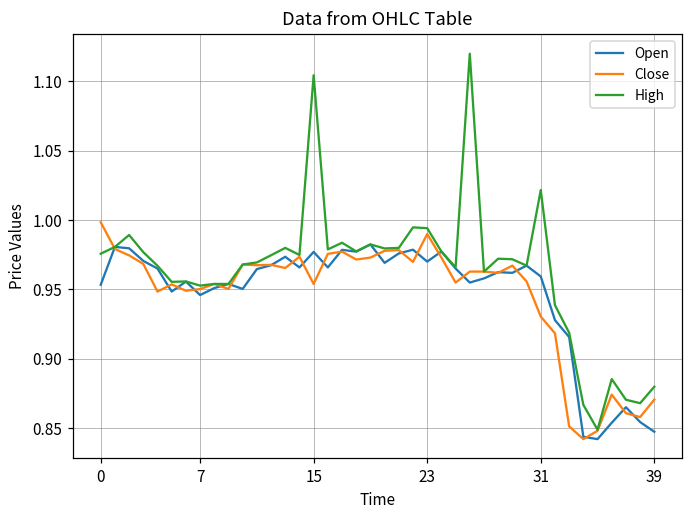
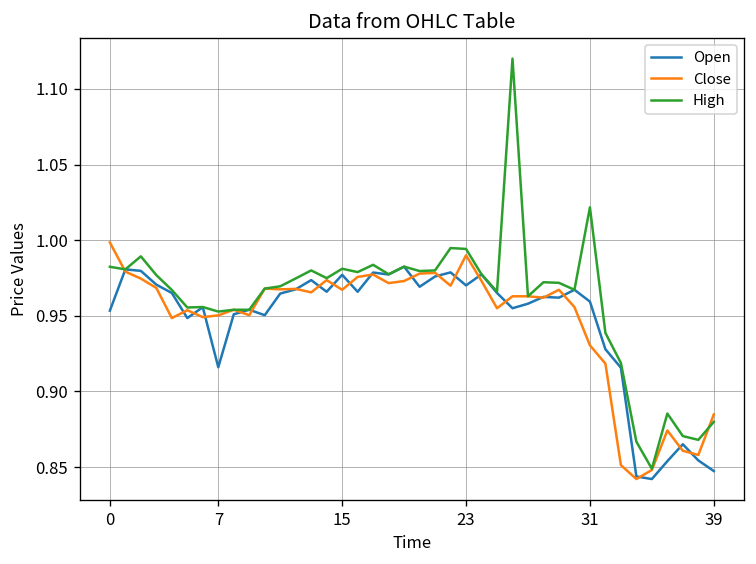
High, 0: 0.976 -> 0.982
Open, 7: 0.946 -> 0.916
Close, 15: 0.954 -> 0.967
High, 15: 1.105 -> 0.981
Close, 39: 0.871 -> 0.885
